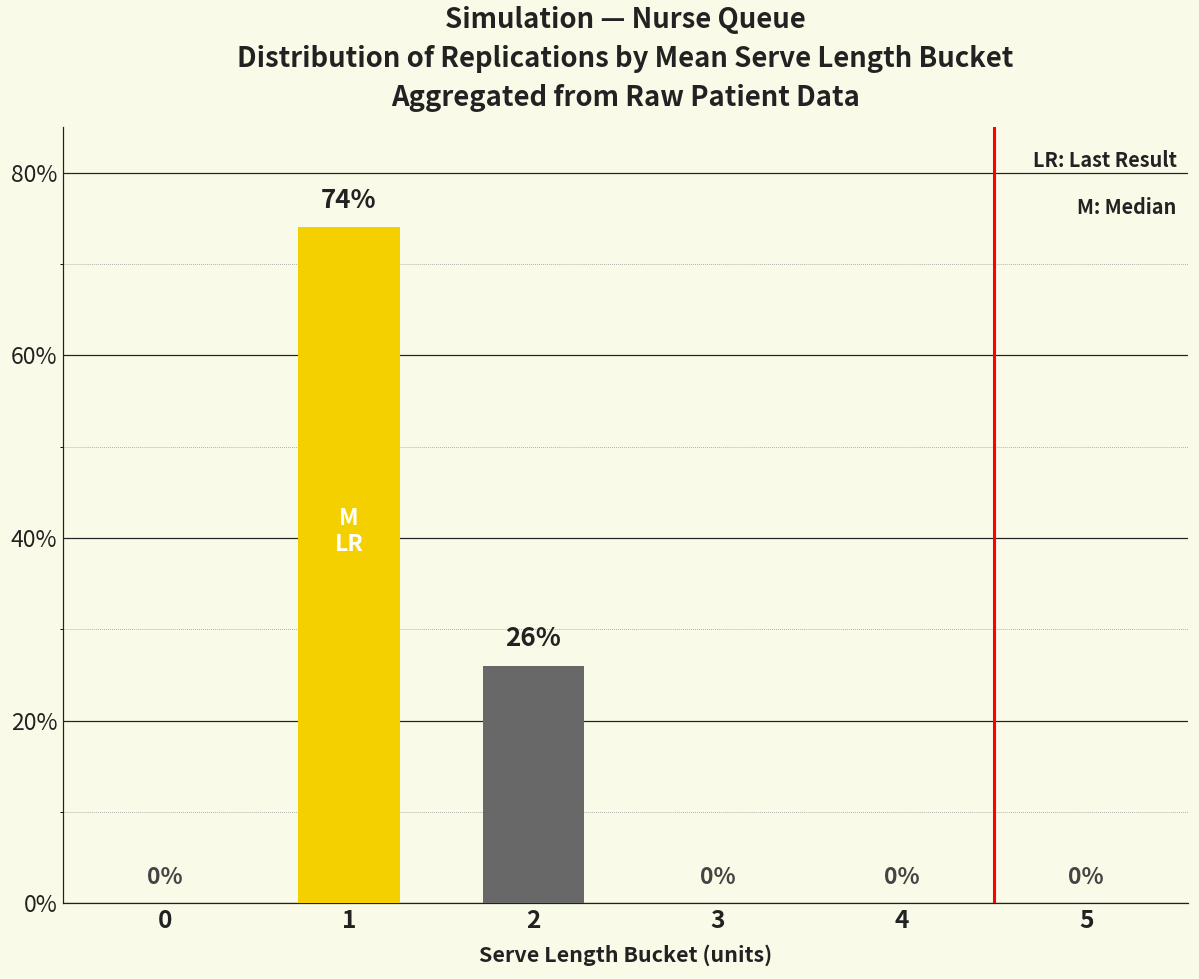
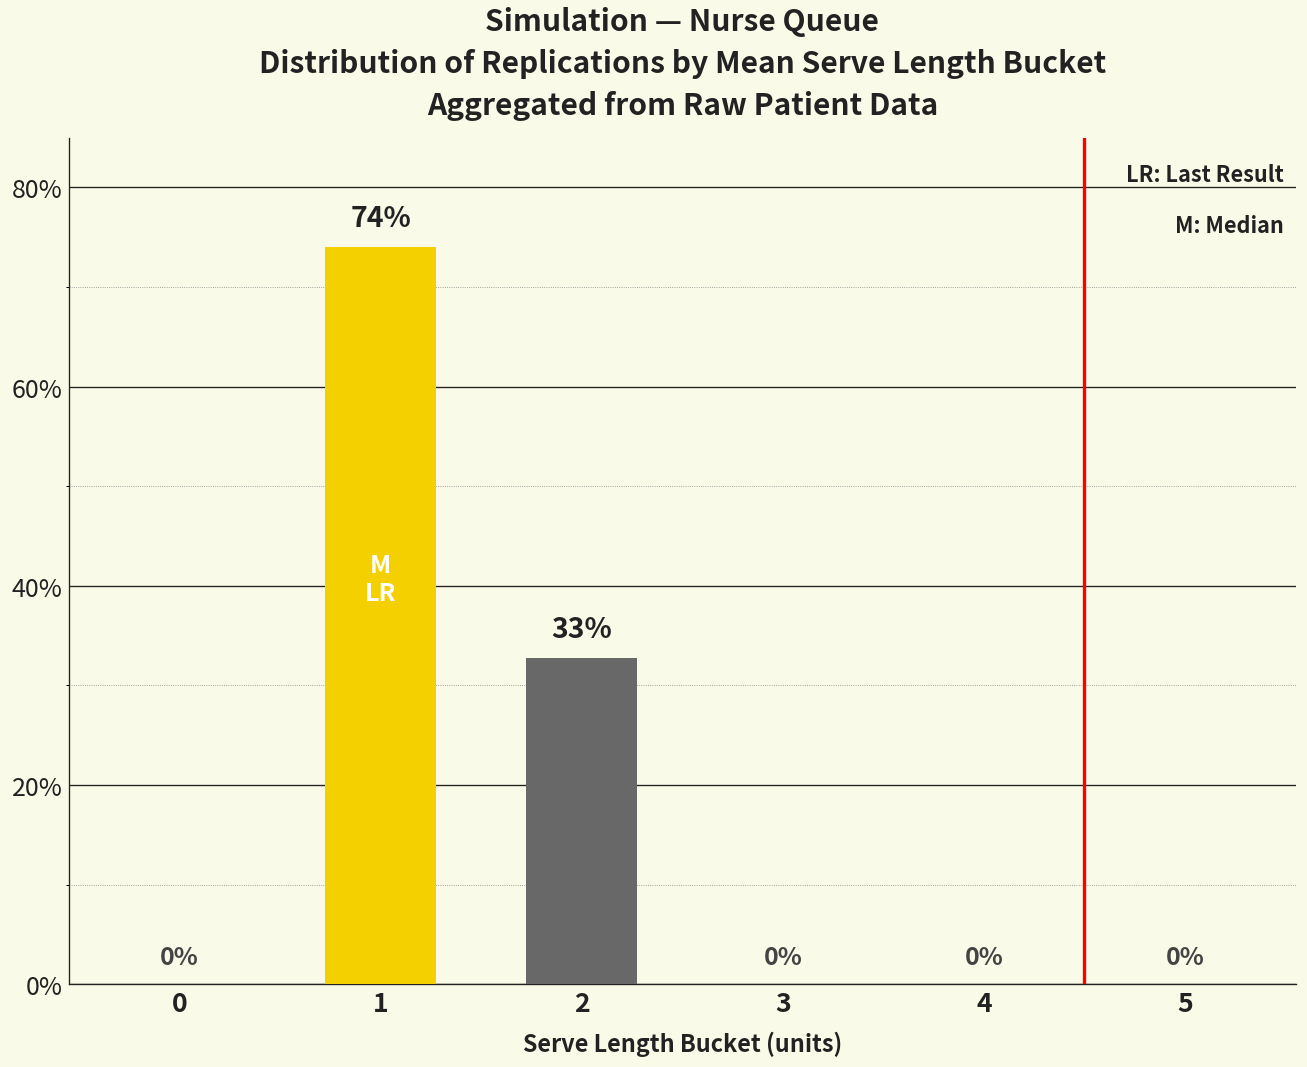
2: 26% -> 33%
